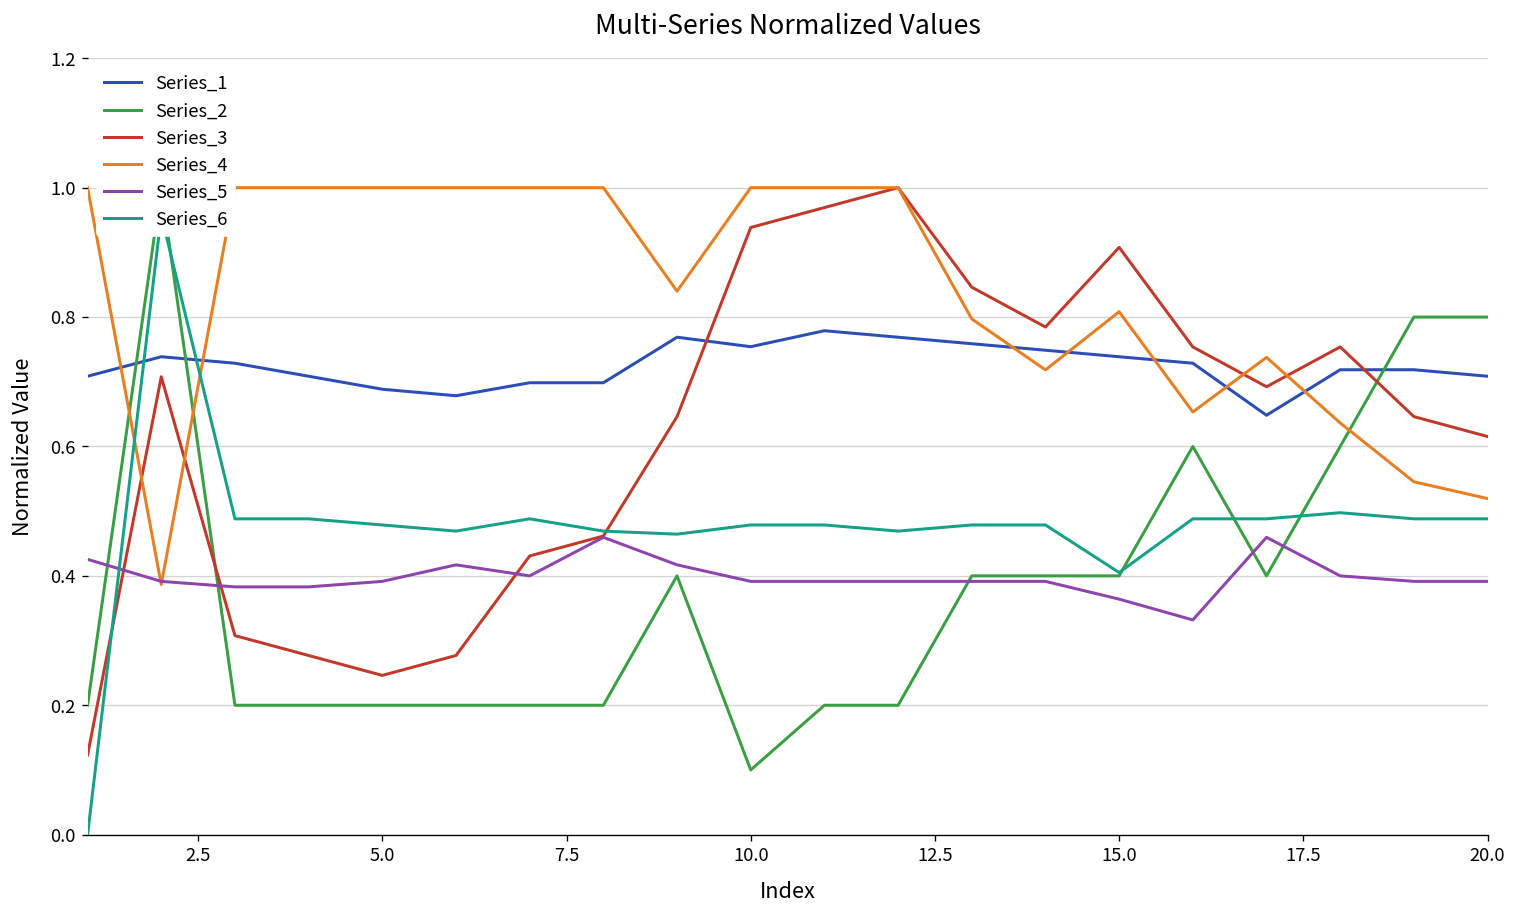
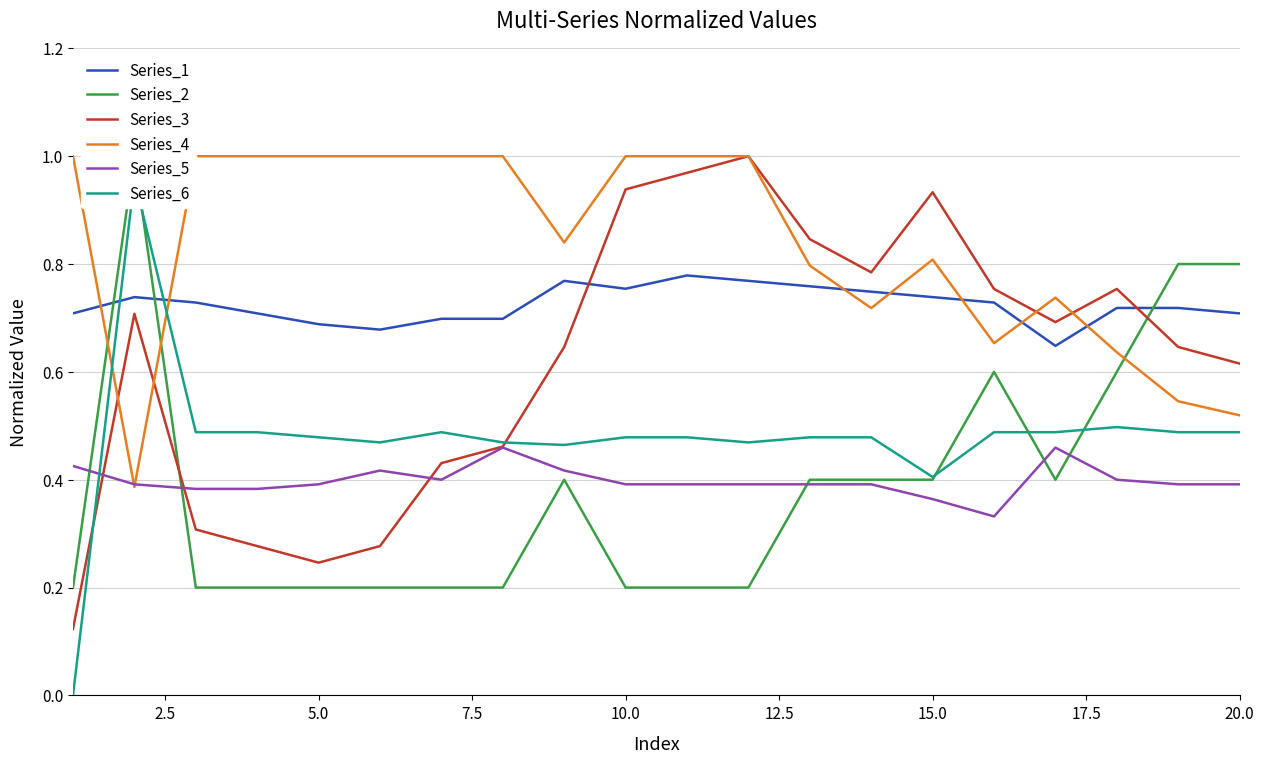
Series_2, 10.0: 0.1 -> 0.2
Series_3, 15.0: 0.91 -> 0.93
